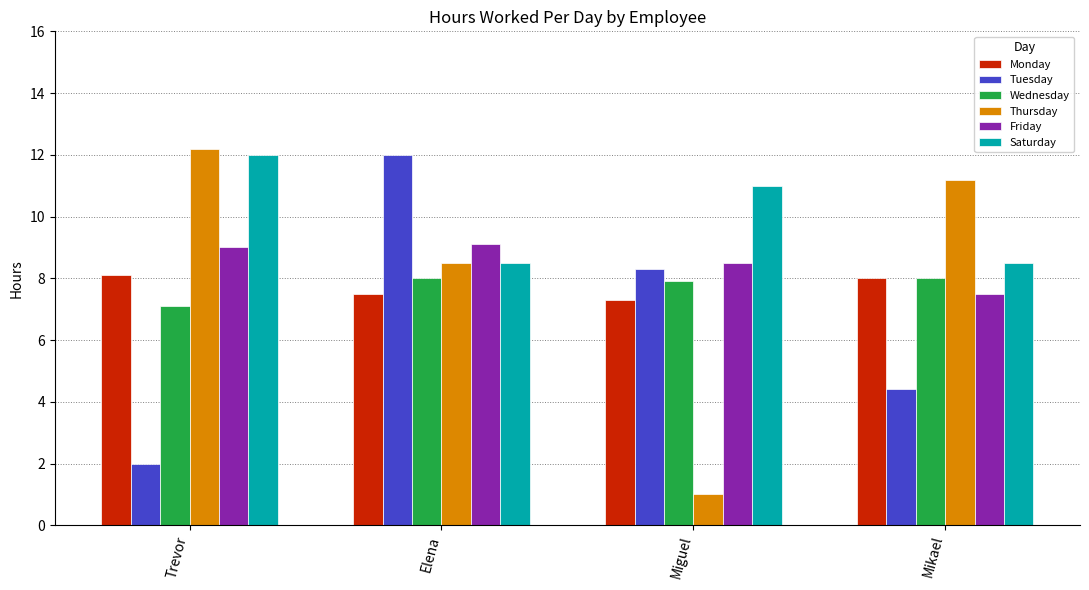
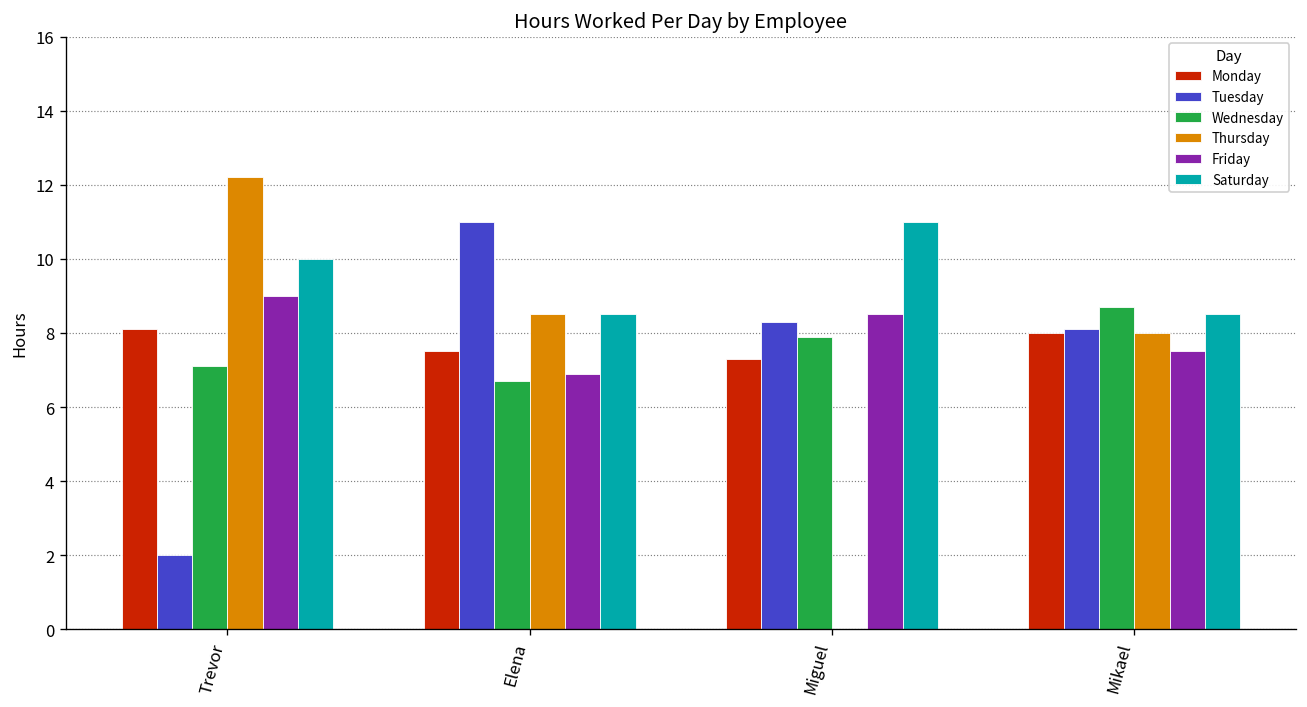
Saturday, Trevor: 12 -> 10
Tuesday, Elena: 12 -> 11
Wednesday, Elena: 8.0 -> 6.7
Friday, Elena: 9.1 -> 6.9
Thursday, Miguel: 1 -> 0
Tuesday, Mikael: 4.4 -> 8.1
Wednesday, Mikael: 8.0 -> 8.7
Thursday, Mikael: 11.2 -> 8.0
